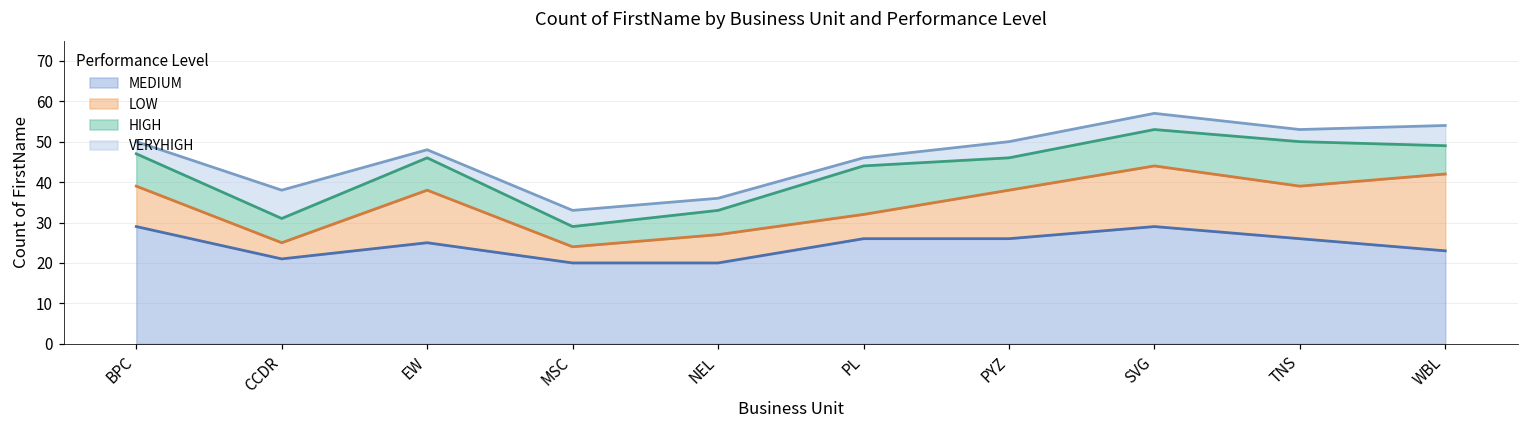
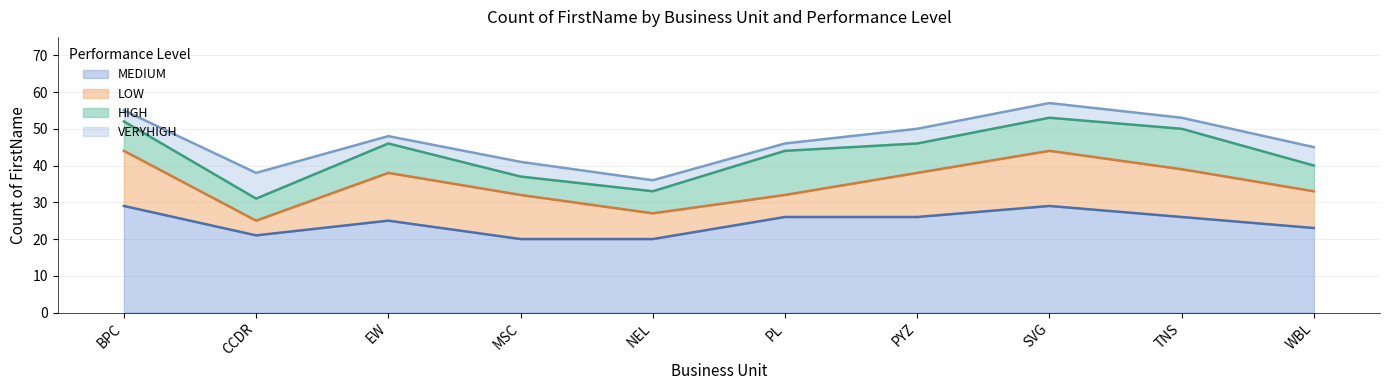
LOW, BPC: 10 -> 15
LOW, MSC: 4 -> 12
LOW, WBL: 19 -> 10
